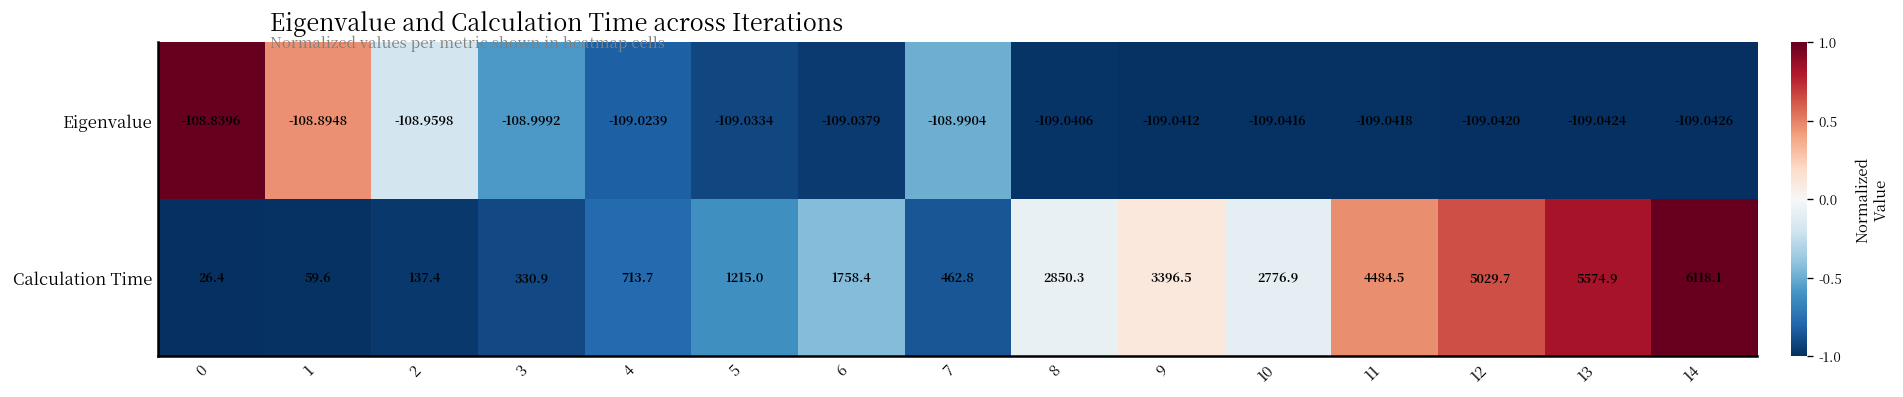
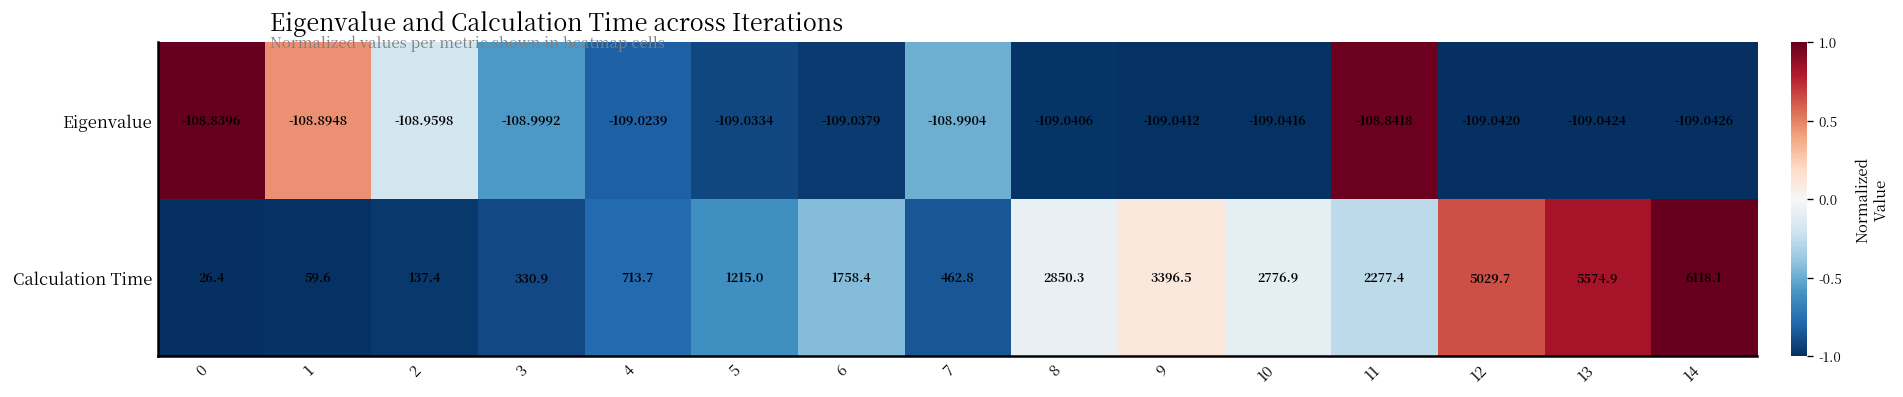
Eigenvalue, 11: -109.0418 -> -108.8418
Calculation Time, 11: 4484.5 -> 2277.4
